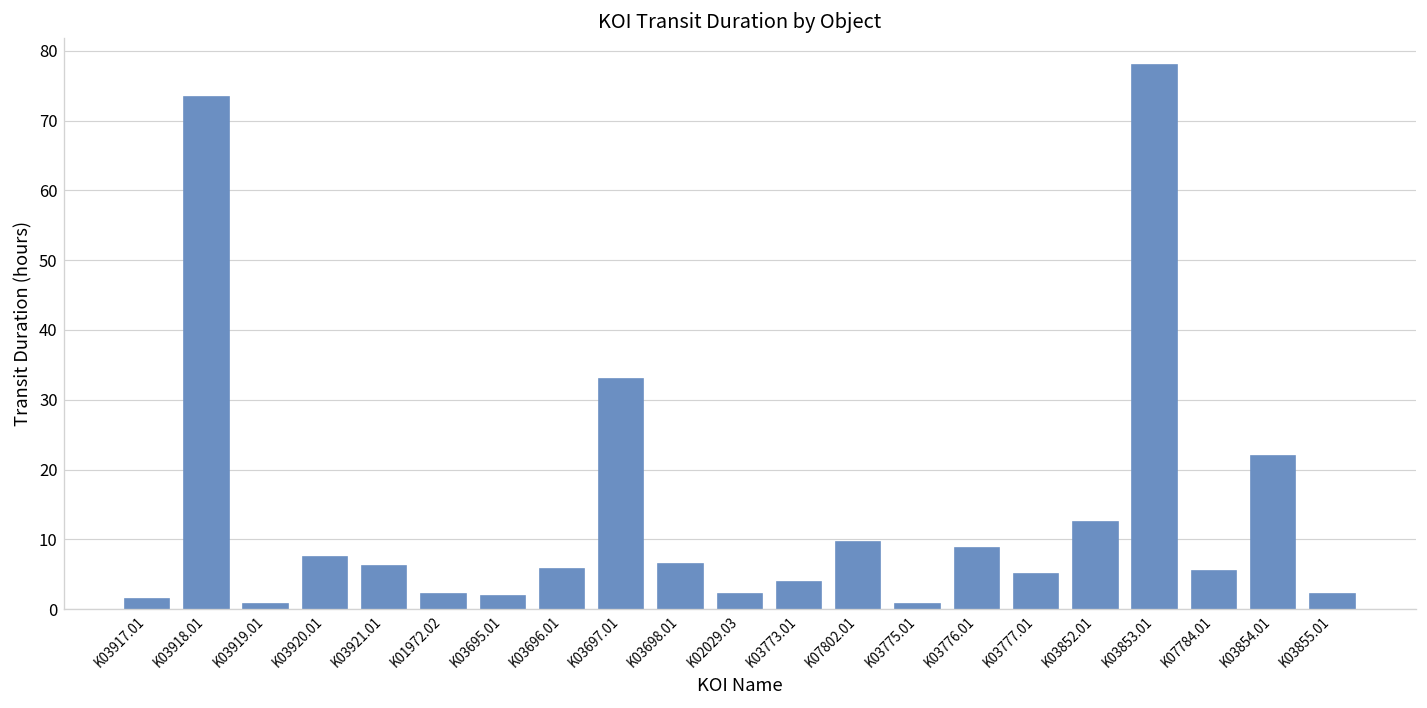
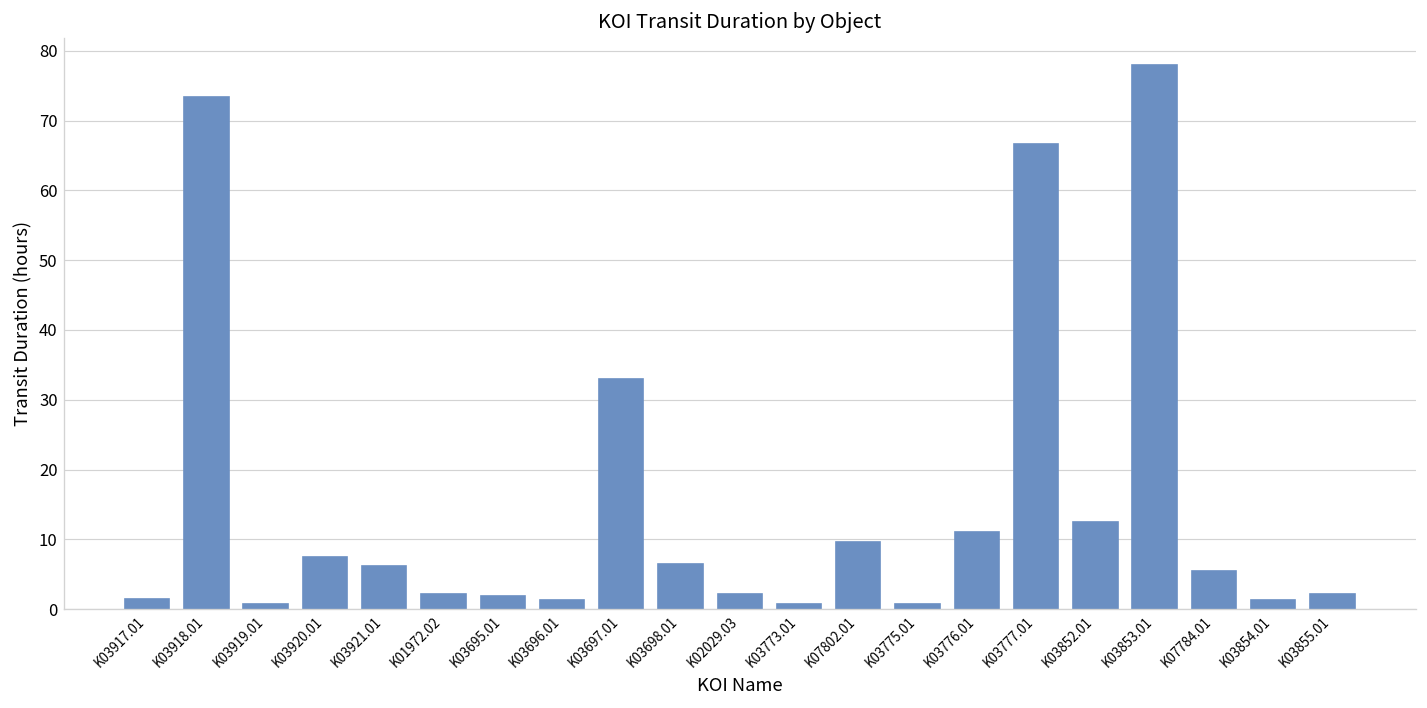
K03696.01: 6 -> 1
K03773.01: 4 -> 1
K03776.01: 9 -> 11
K03777.01: 5 -> 67
K03854.01: 22 -> 1
